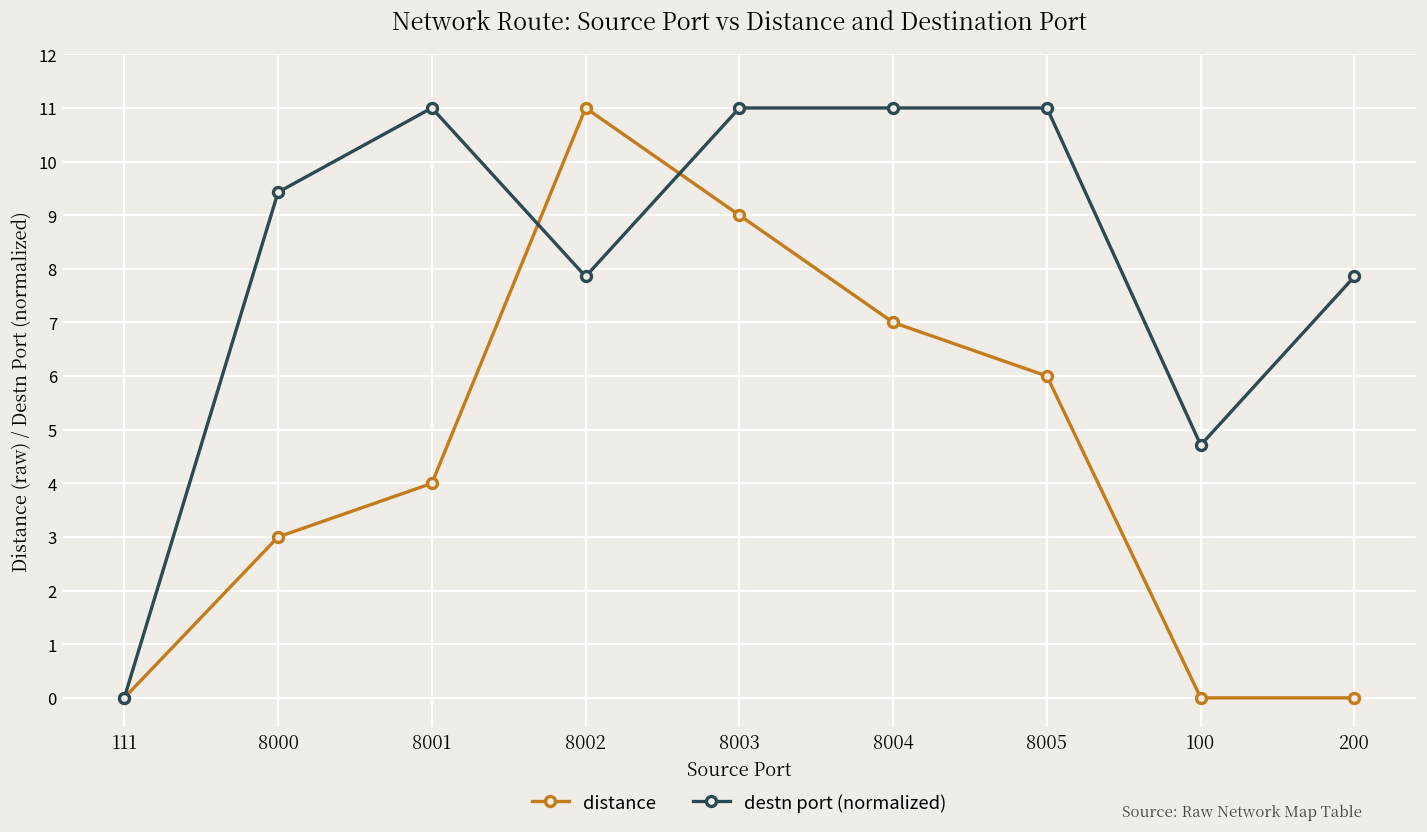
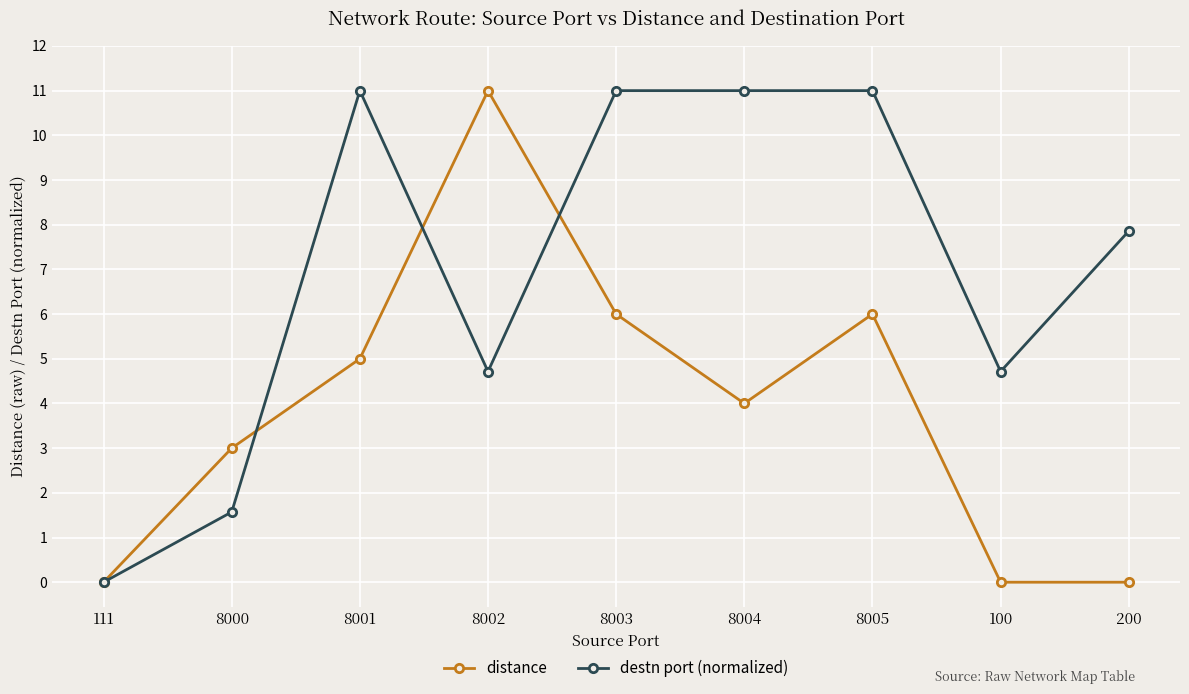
destn port (normalized), 8000: 9.4 -> 1.6
distance, 8001: 4 -> 5
destn port (normalized), 8002: 7.9 -> 4.7
distance, 8003: 9 -> 6
distance, 8004: 7 -> 4
